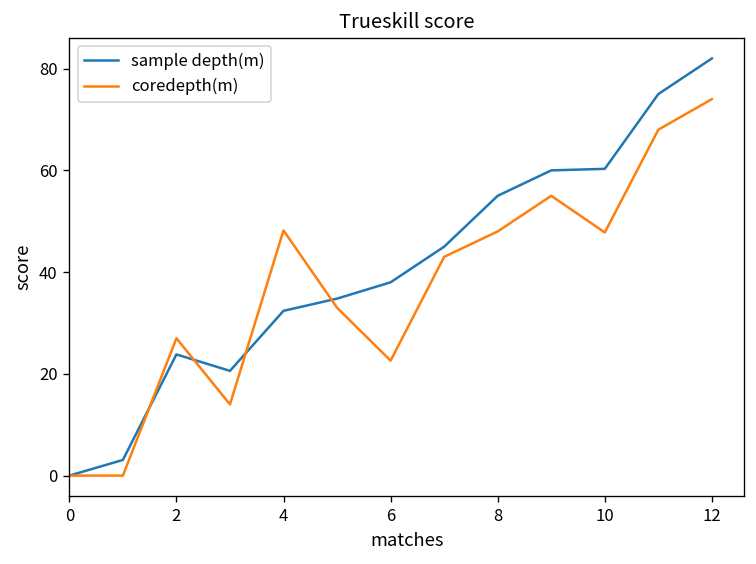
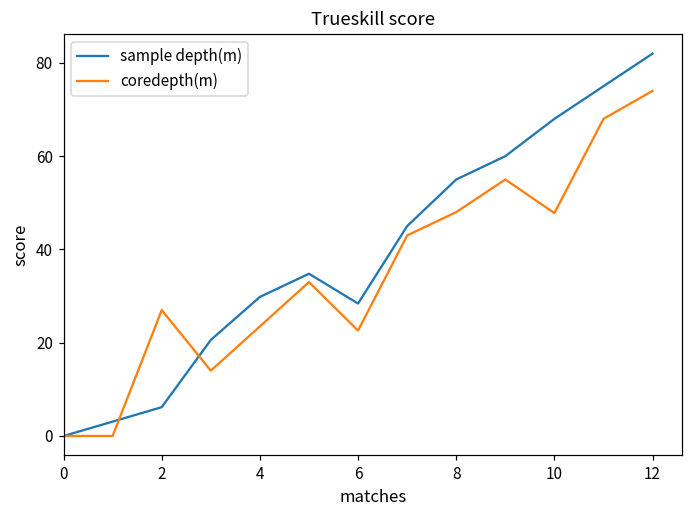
sample depth(m), 2: 24 -> 6
sample depth(m), 4: 32 -> 30
coredepth(m), 4: 48 -> 24
sample depth(m), 6: 38 -> 28
sample depth(m), 10: 60 -> 68
